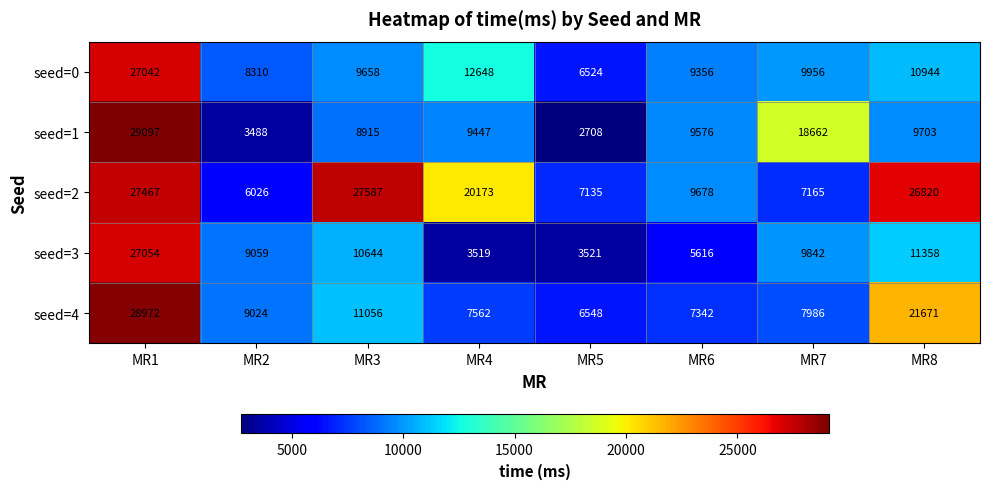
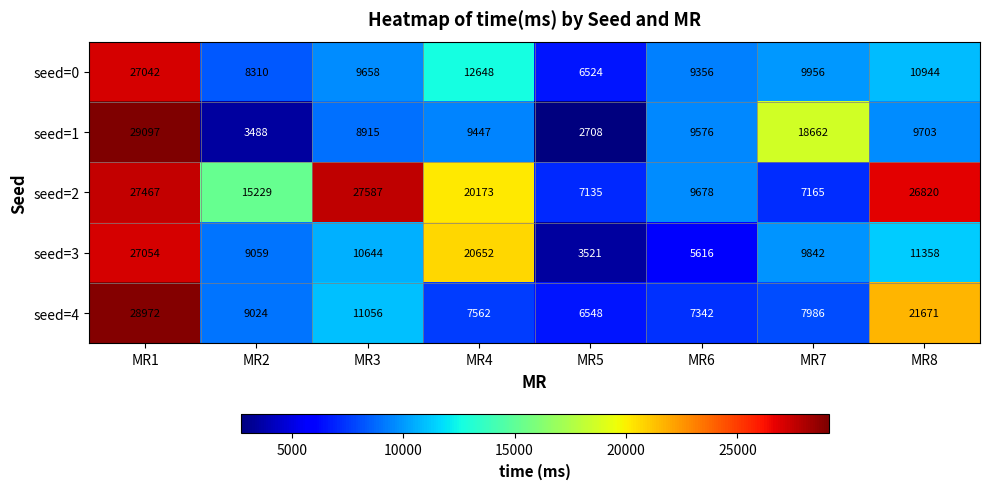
seed=2, MR2: 6026 -> 15229
seed=3, MR4: 3519 -> 20652
